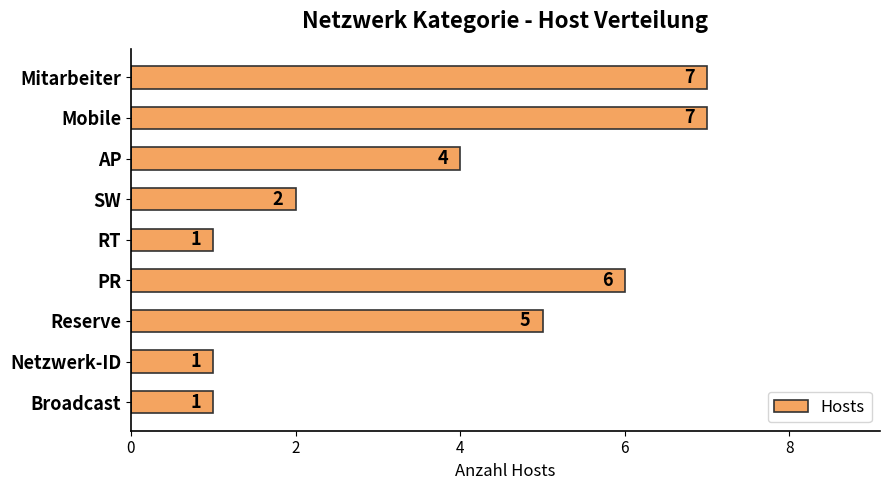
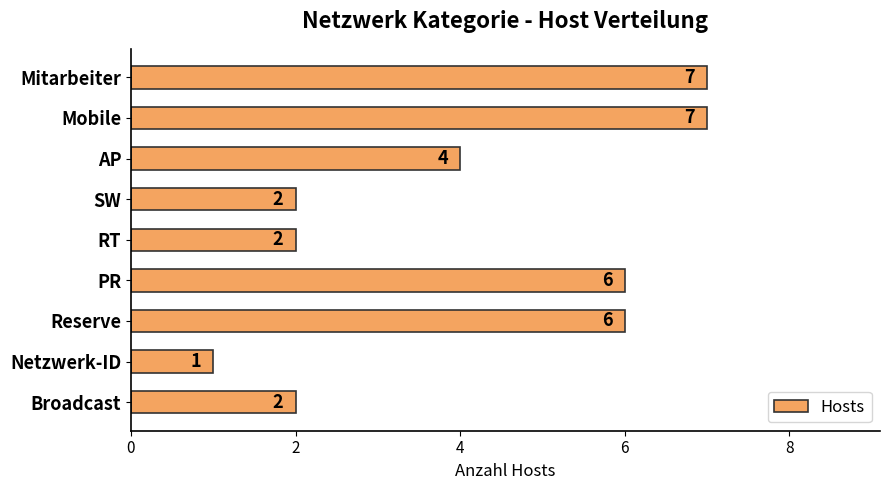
RT: 1 -> 2
Reserve: 5 -> 6
Broadcast: 1 -> 2
